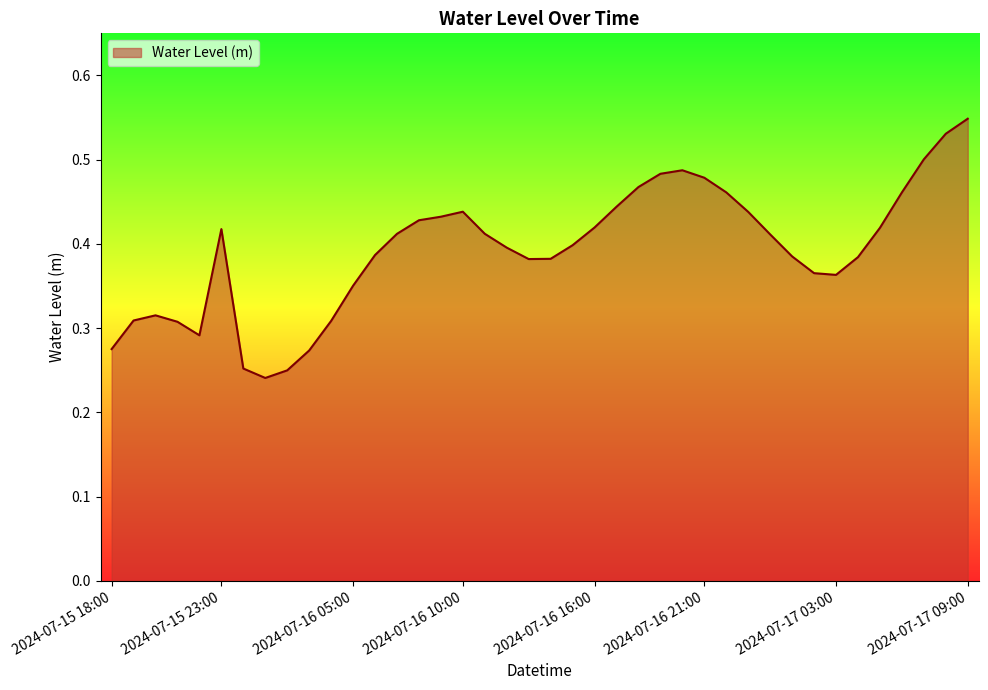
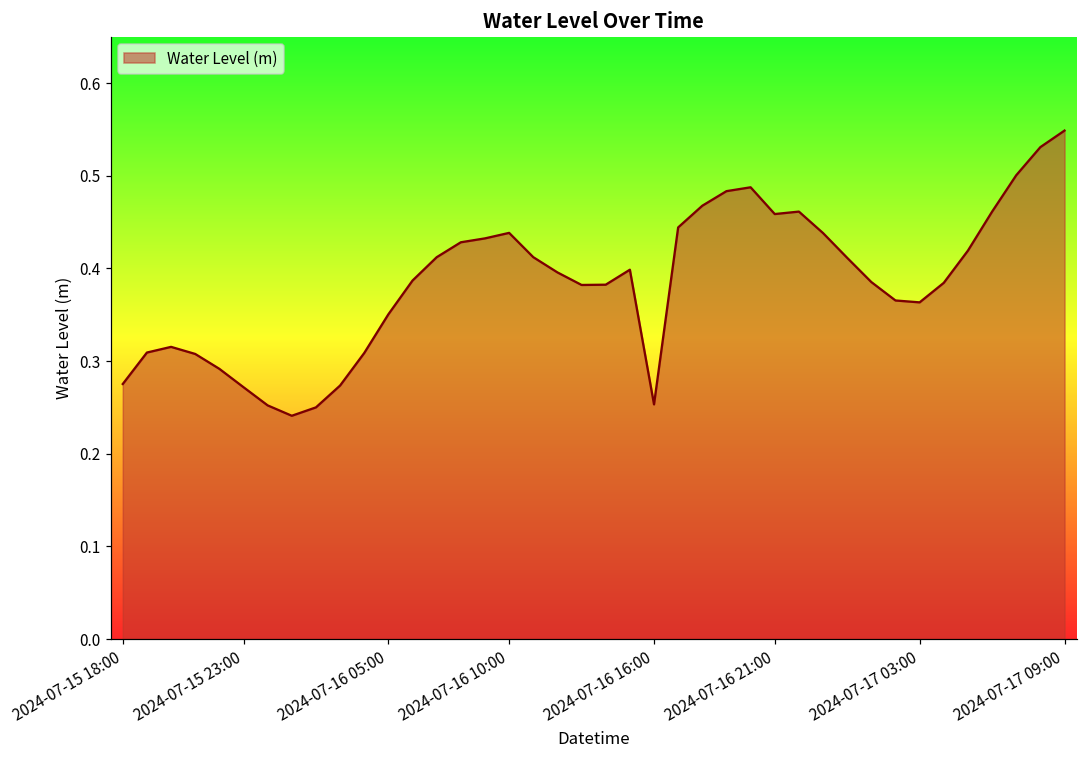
2024-07-15 23:00: 0.42 -> 0.27
2024-07-16 16:00: 0.42 -> 0.25
2024-07-16 21:00: 0.48 -> 0.46
